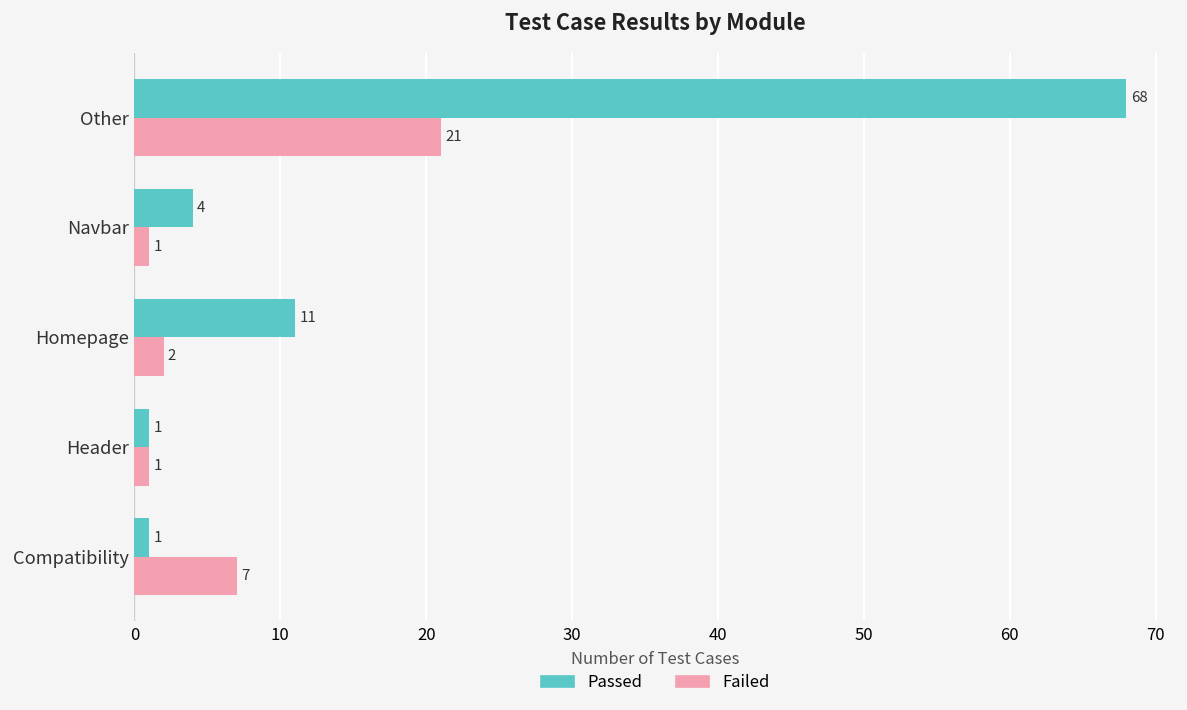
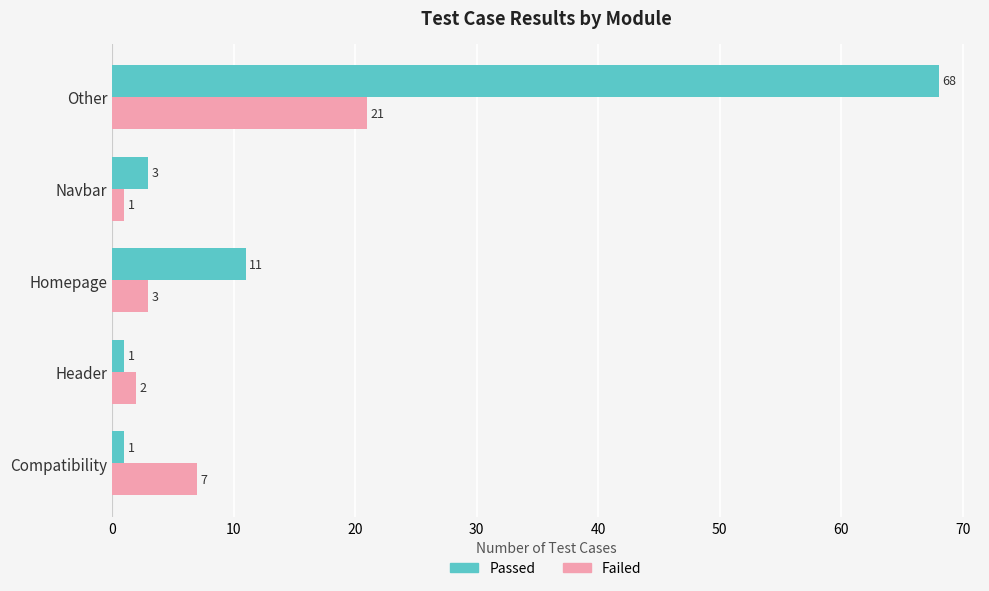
Passed, Navbar: 4 -> 3
Failed, Homepage: 2 -> 3
Failed, Header: 1 -> 2
